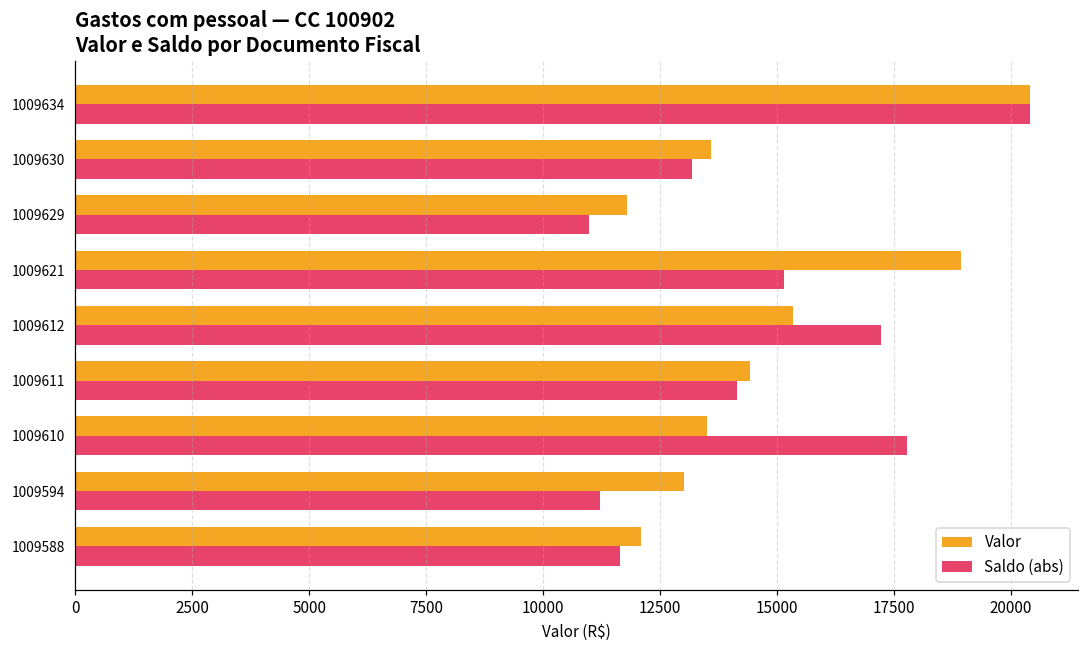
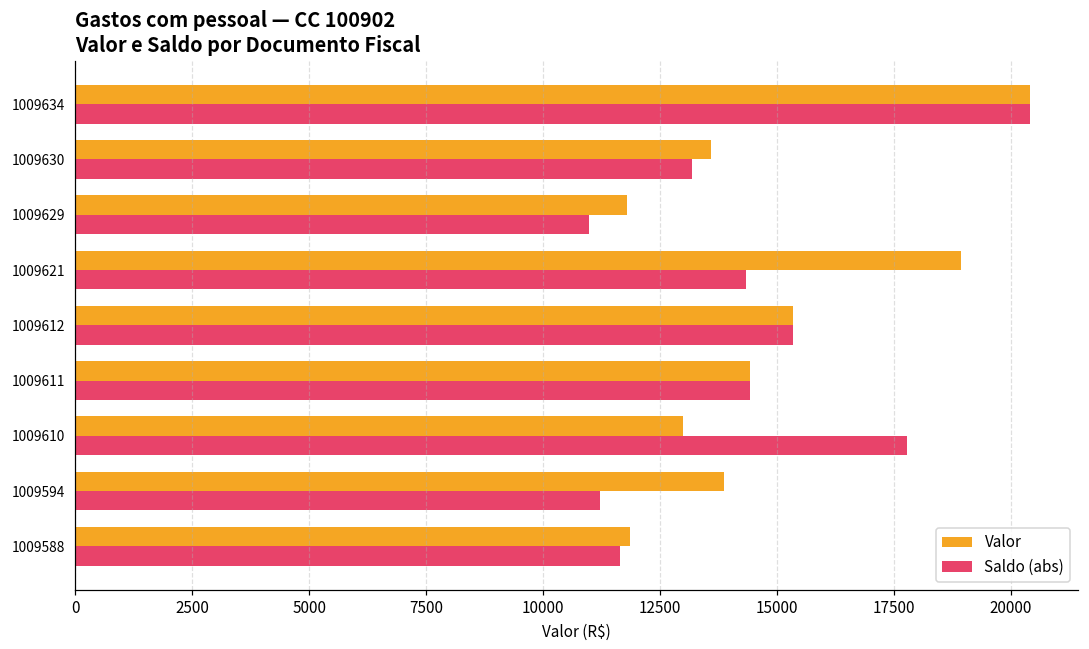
Saldo (abs), 1009621: 15100 -> 14300
Saldo (abs), 1009612: 17200 -> 15300
Saldo (abs), 1009611: 14100 -> 14400
Valor, 1009610: 13500 -> 13000
Valor, 1009594: 13000 -> 13900
Valor, 1009588: 12100 -> 11900
